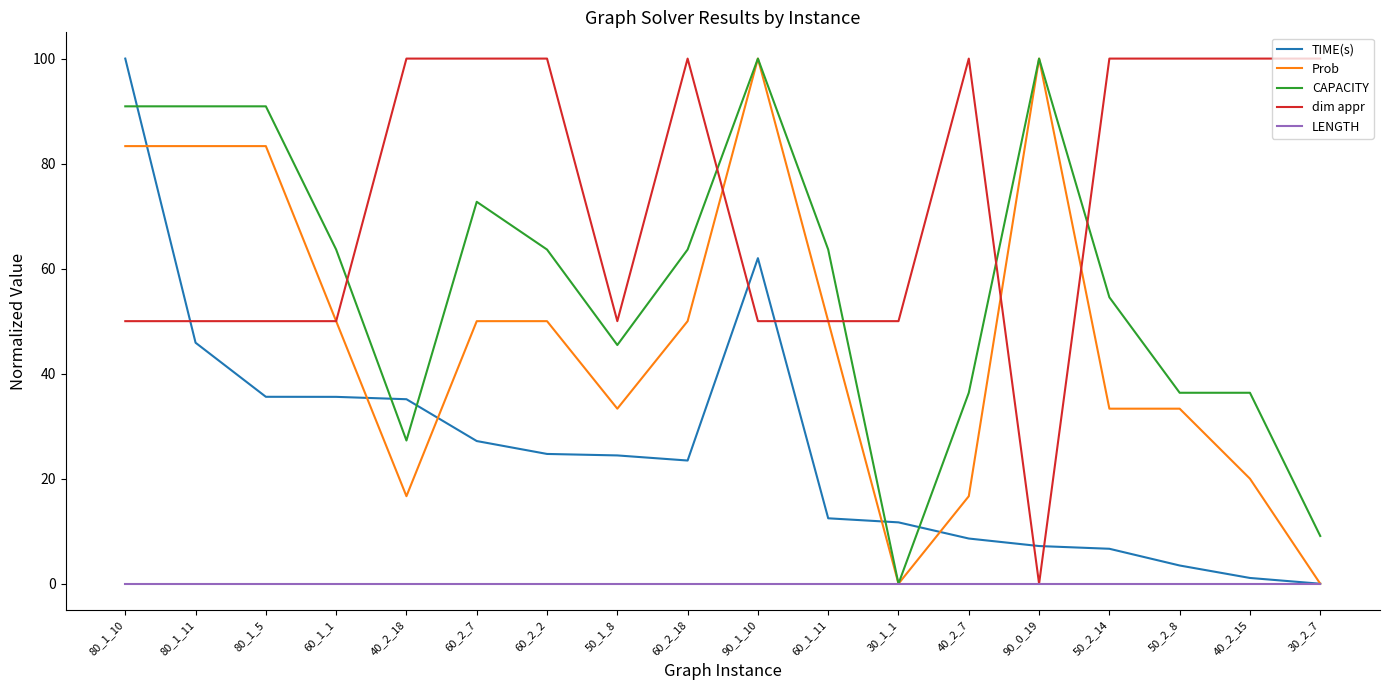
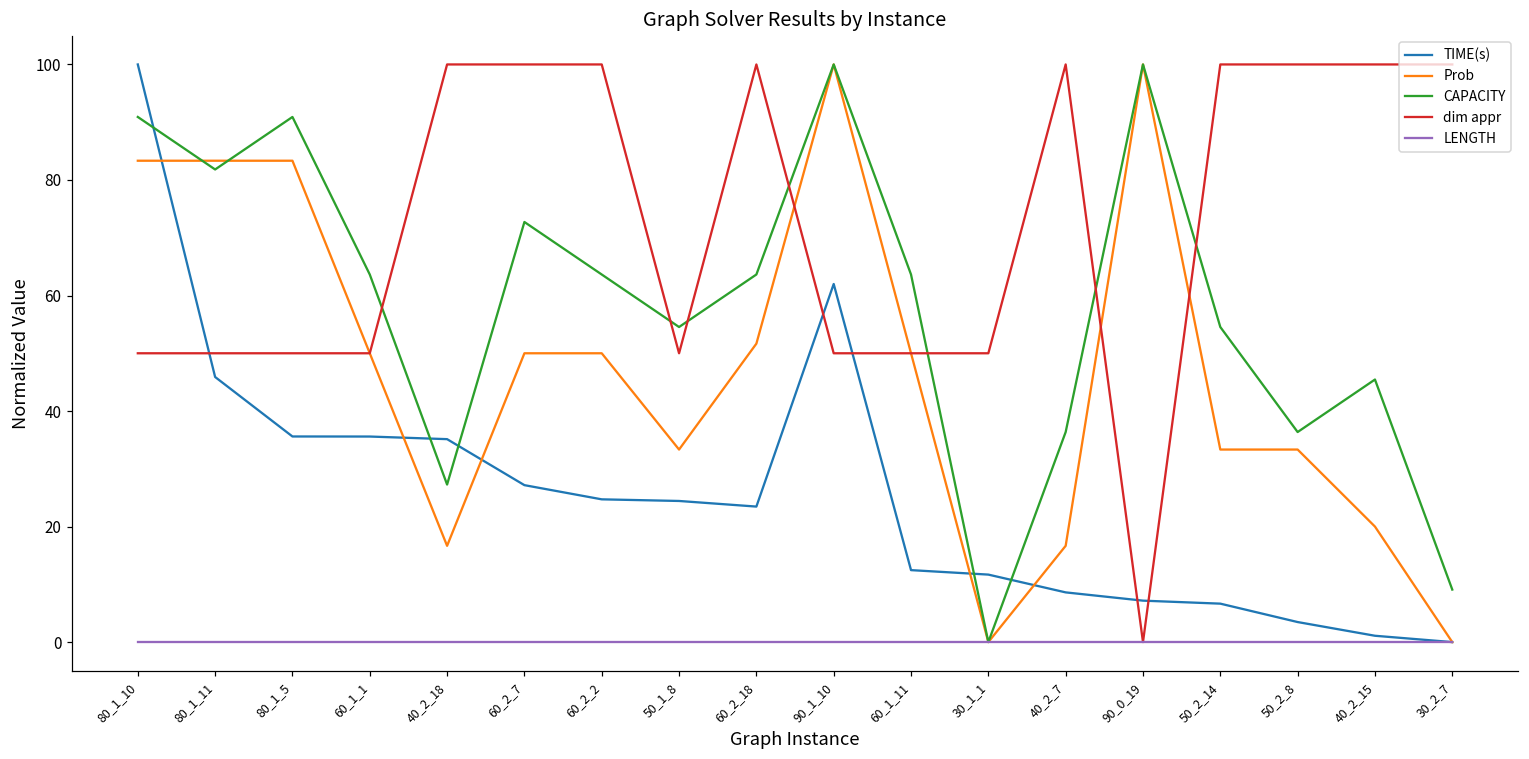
CAPACITY, 80_1_11: 91 -> 82
CAPACITY, 50_1_8: 45 -> 55
Prob, 60_2_18: 50 -> 52
CAPACITY, 40_2_15: 36 -> 45
